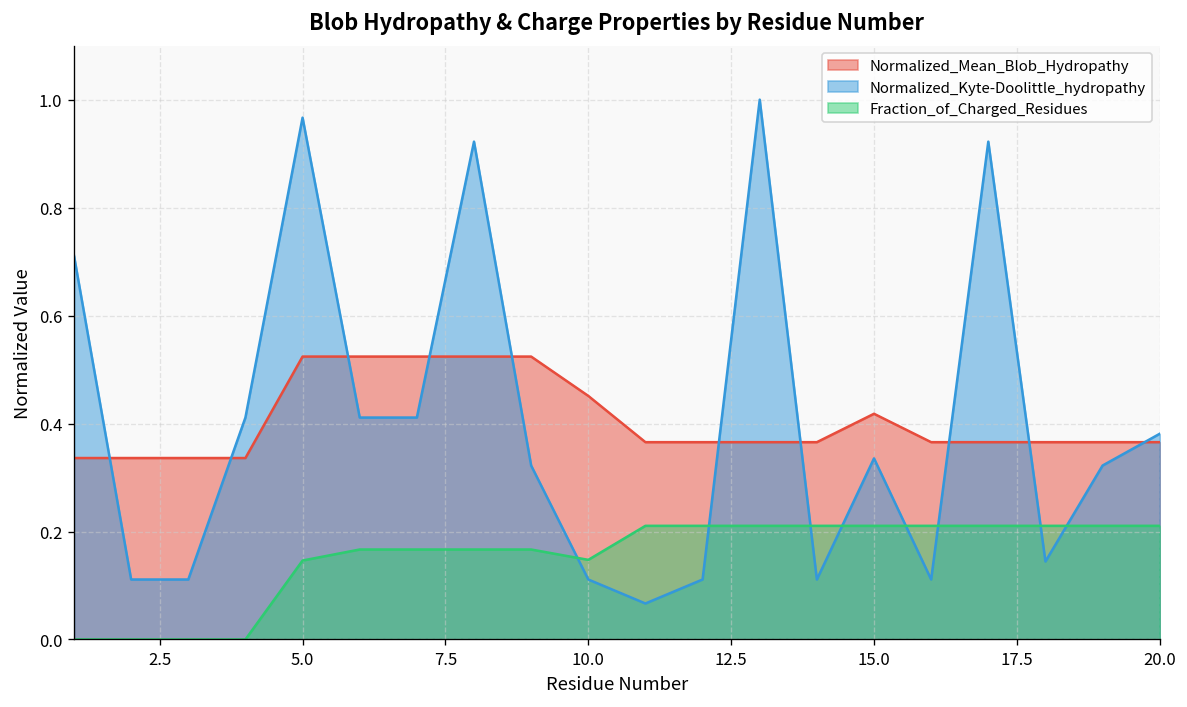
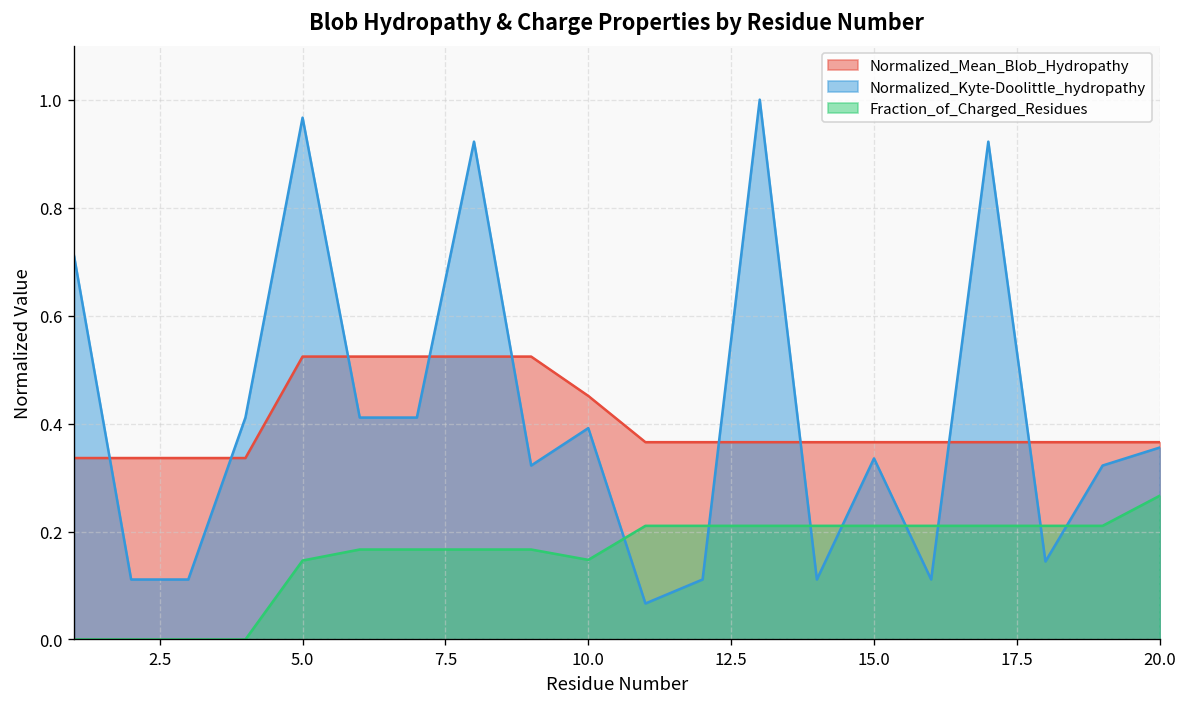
Normalized_Kyte-Doolittle_hydropathy, 10.0: 0.11 -> 0.39
Normalized_Mean_Blob_Hydropathy, 15.0: 0.42 -> 0.37
Normalized_Kyte-Doolittle_hydropathy, 20.0: 0.38 -> 0.36
Fraction_of_Charged_Residues, 20.0: 0.21 -> 0.27
